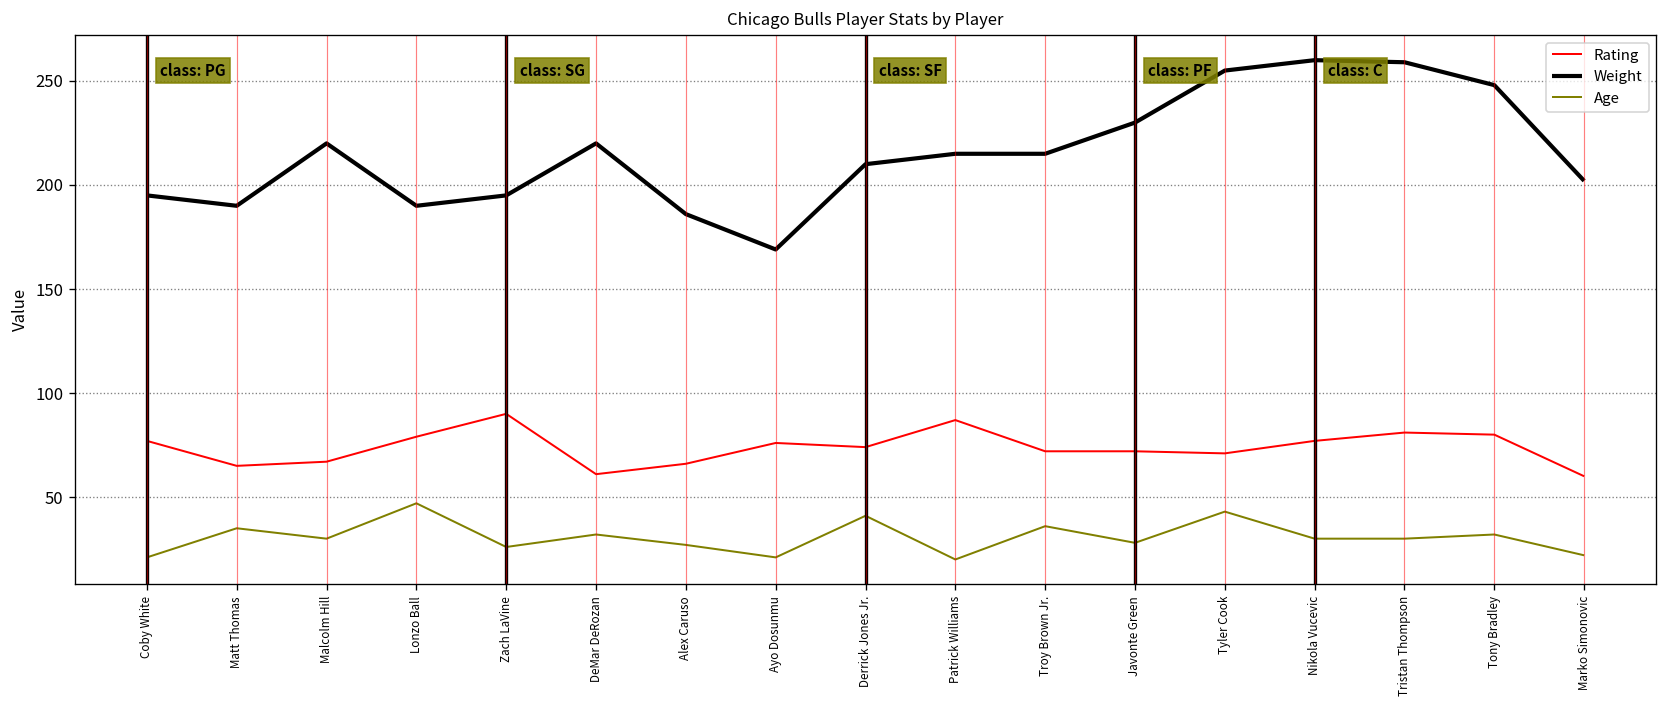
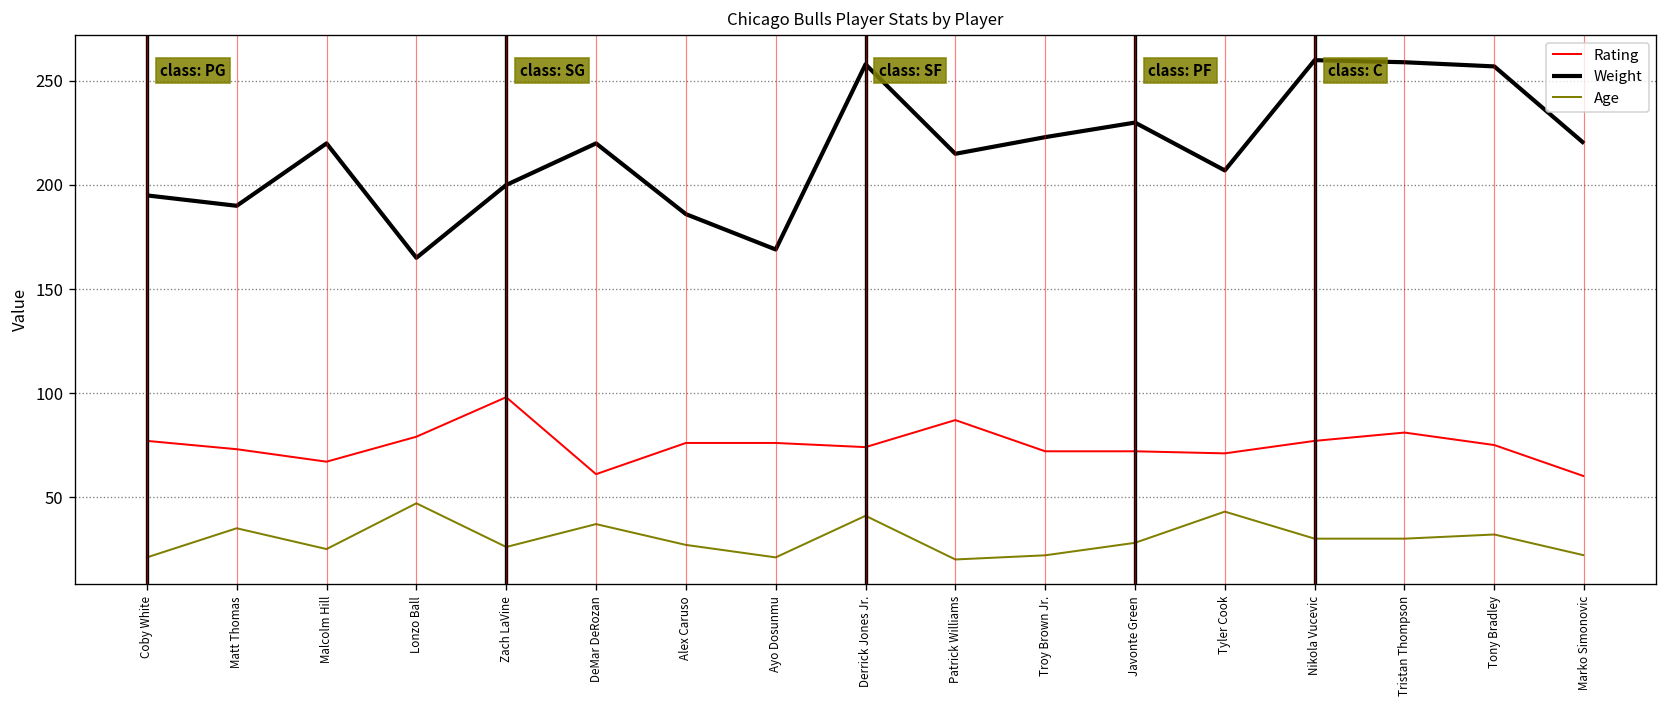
Rating, Matt Thomas: 65 -> 73
Age, Malcolm Hill: 30 -> 25
Weight, Lonzo Ball: 190 -> 165
Rating, Zach LaVine: 90 -> 98
Weight, Zach LaVine: 195 -> 200
Age, DeMar DeRozan: 32 -> 37
Rating, Alex Caruso: 66 -> 76
Weight, Derrick Jones Jr.: 210 -> 258
Weight, Troy Brown Jr.: 215 -> 223
Age, Troy Brown Jr.: 36 -> 22
Weight, Tyler Cook: 255 -> 207
Rating, Tony Bradley: 80 -> 75
Weight, Tony Bradley: 248 -> 257
Weight, Marko Simonovic: 202 -> 220
